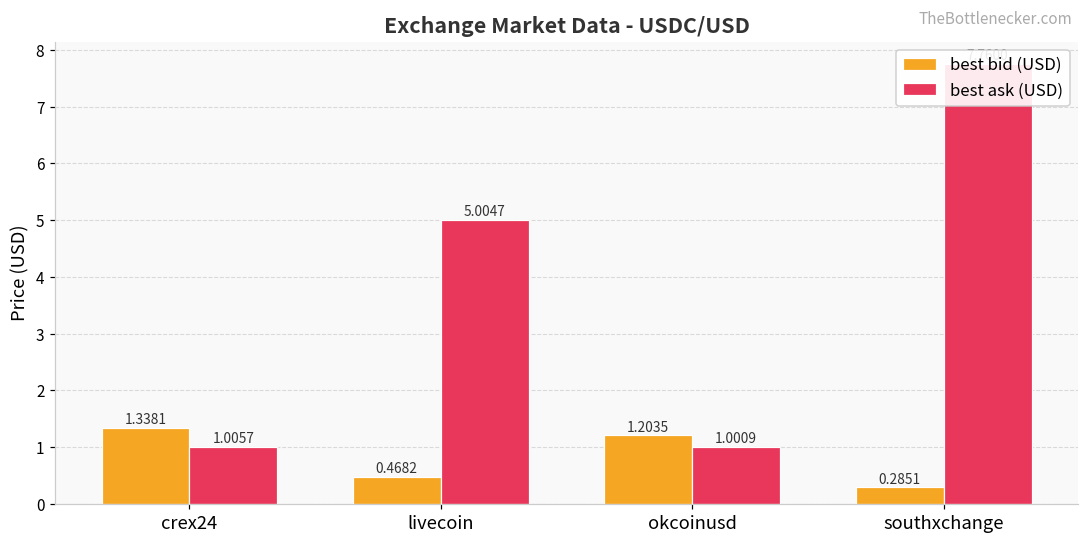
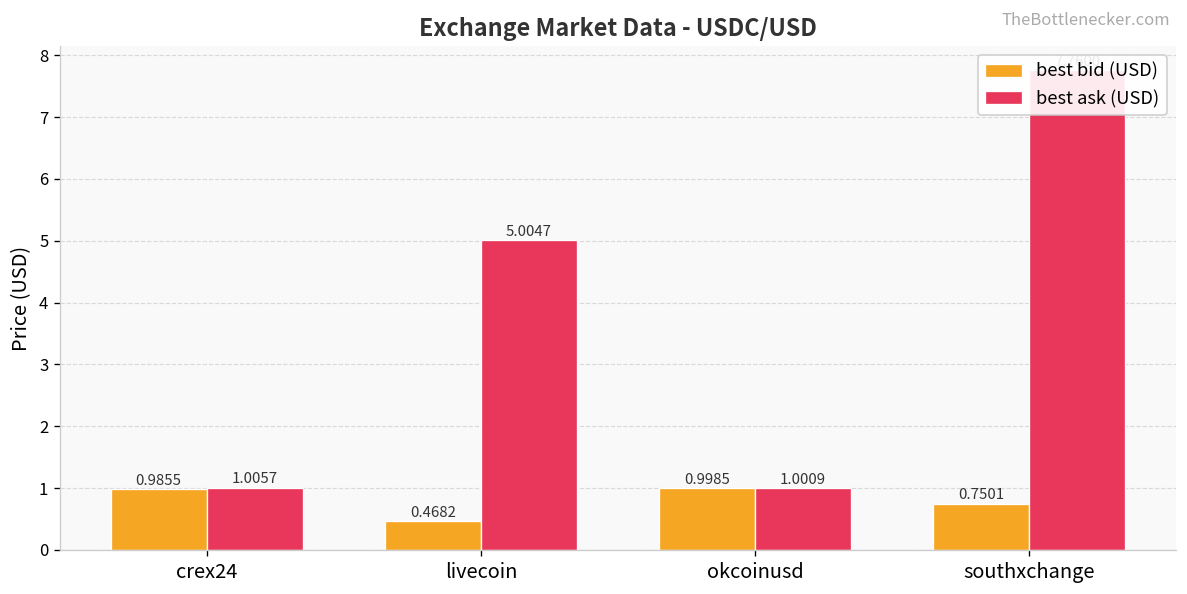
best bid (USD), crex24: 1.3381 -> 0.9855
best bid (USD), okcoinusd: 1.2035 -> 0.9985
best bid (USD), southxchange: 0.2851 -> 0.7501
